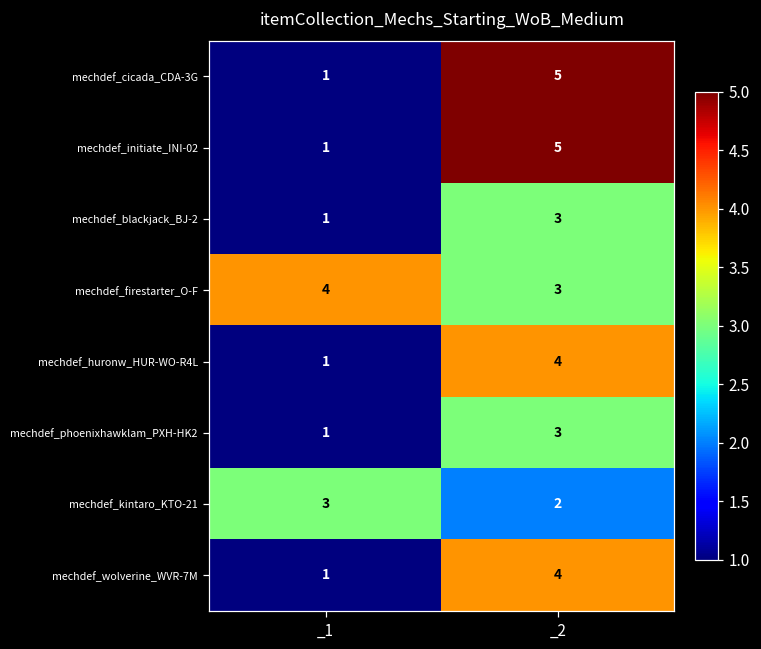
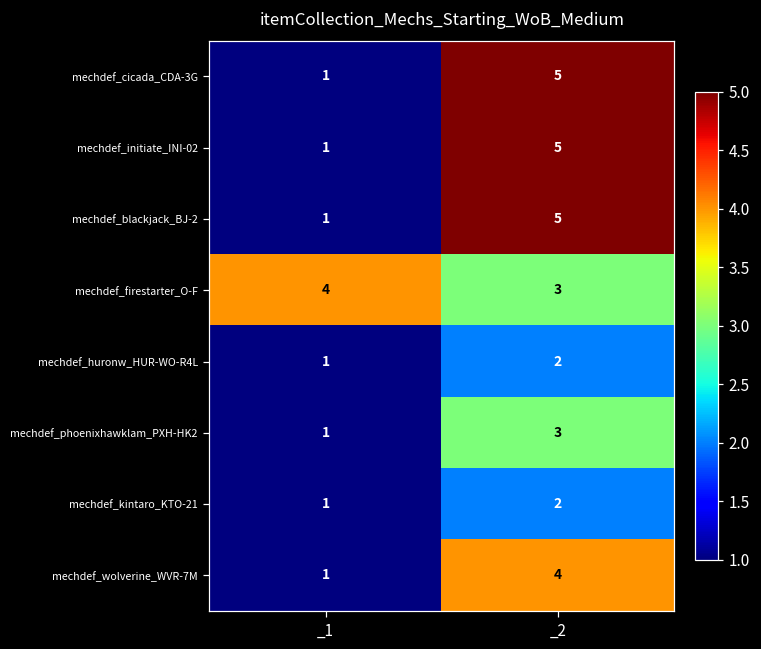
mechdef_blackjack_BJ-2, _2: 3 -> 5
mechdef_huronw_HUR-WO-R4L, _2: 4 -> 2
mechdef_kintaro_KTO-21, _1: 3 -> 1
